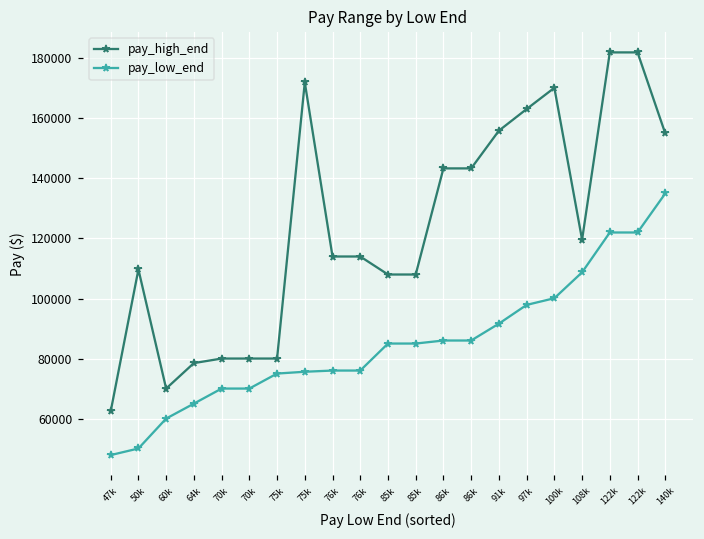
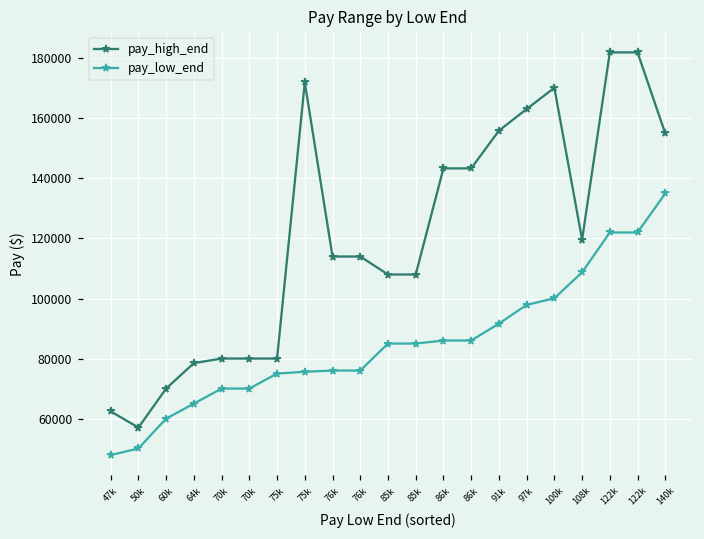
pay_high_end, 50k: 110000 -> 57000
